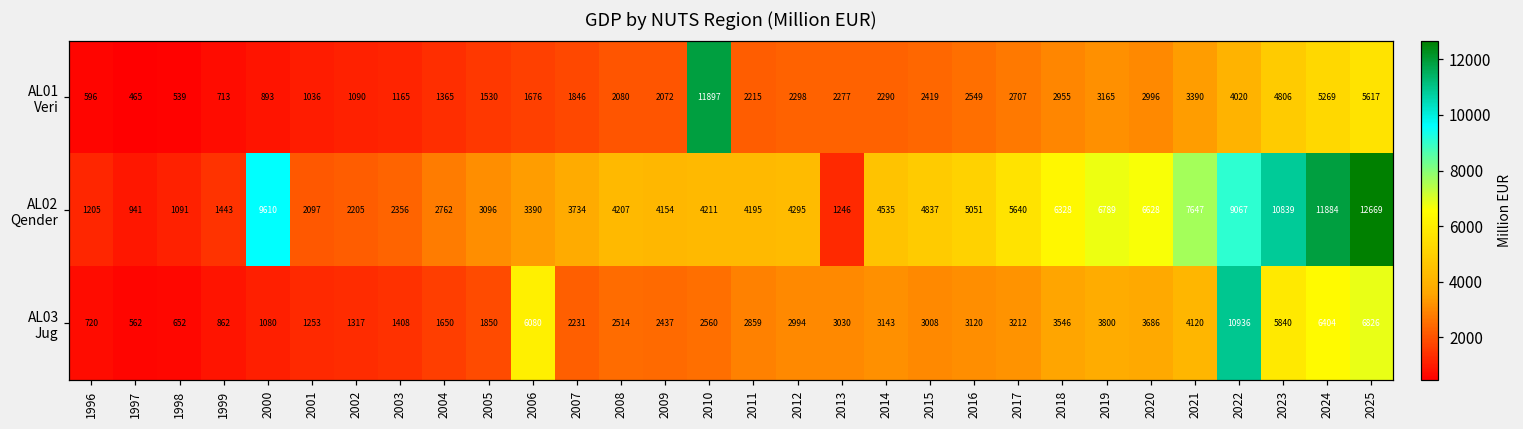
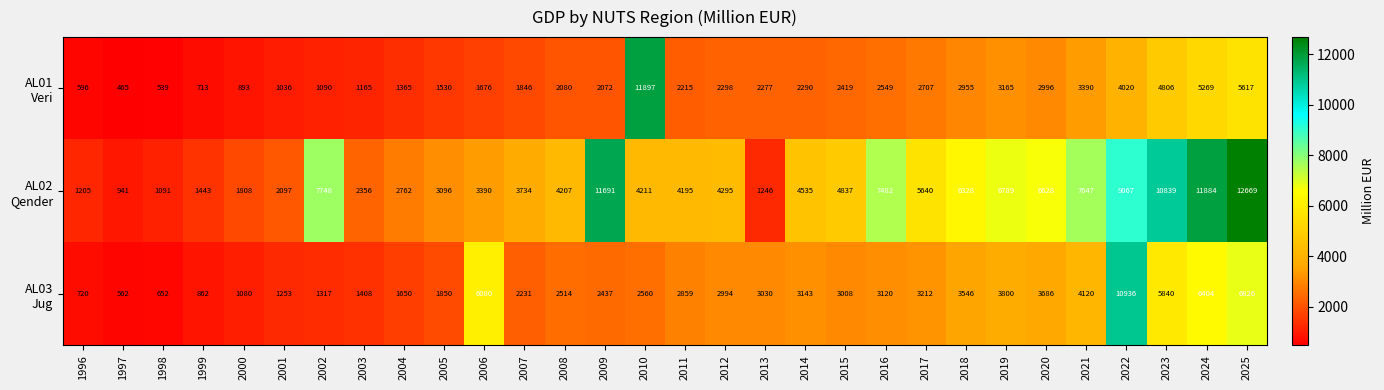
AL02 Qender, 2000: 9610 -> 1808
AL02 Qender, 2002: 2205 -> 7748
AL02 Qender, 2009: 4154 -> 11691
AL02 Qender, 2016: 5051 -> 7482
